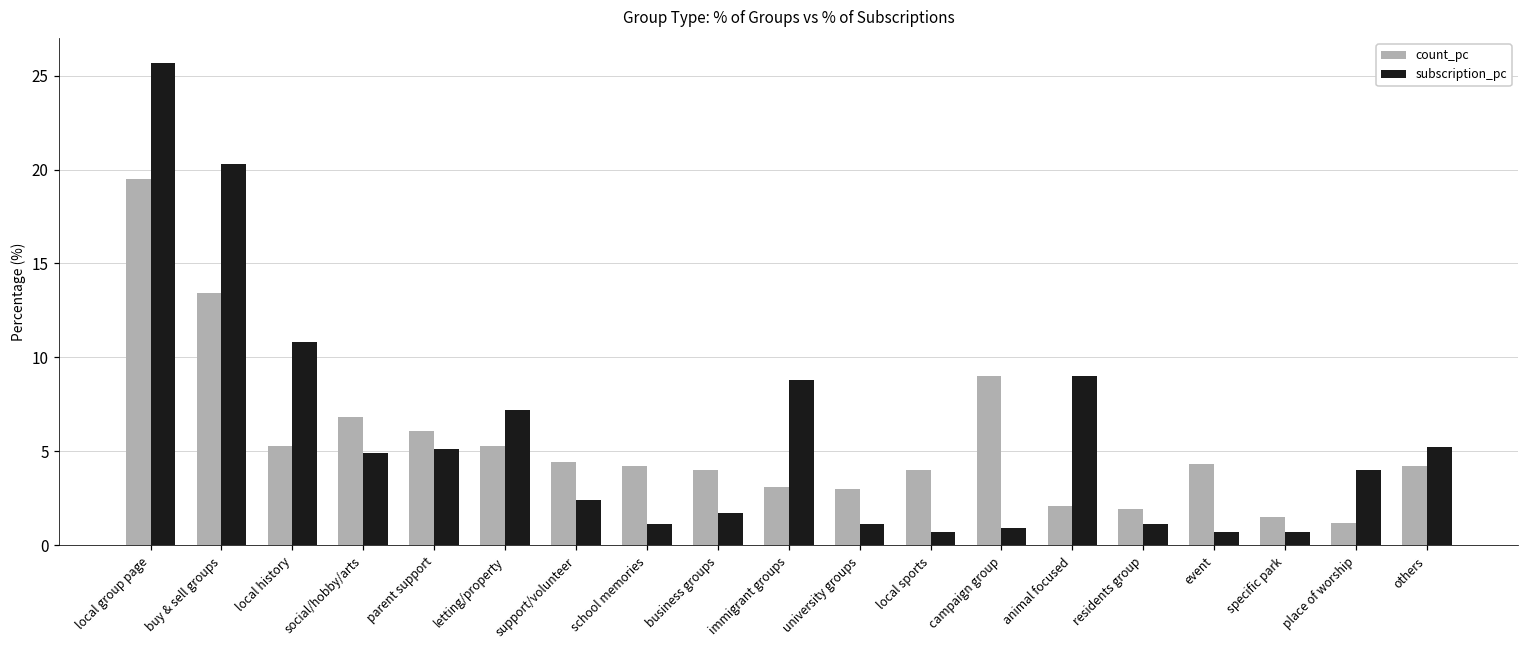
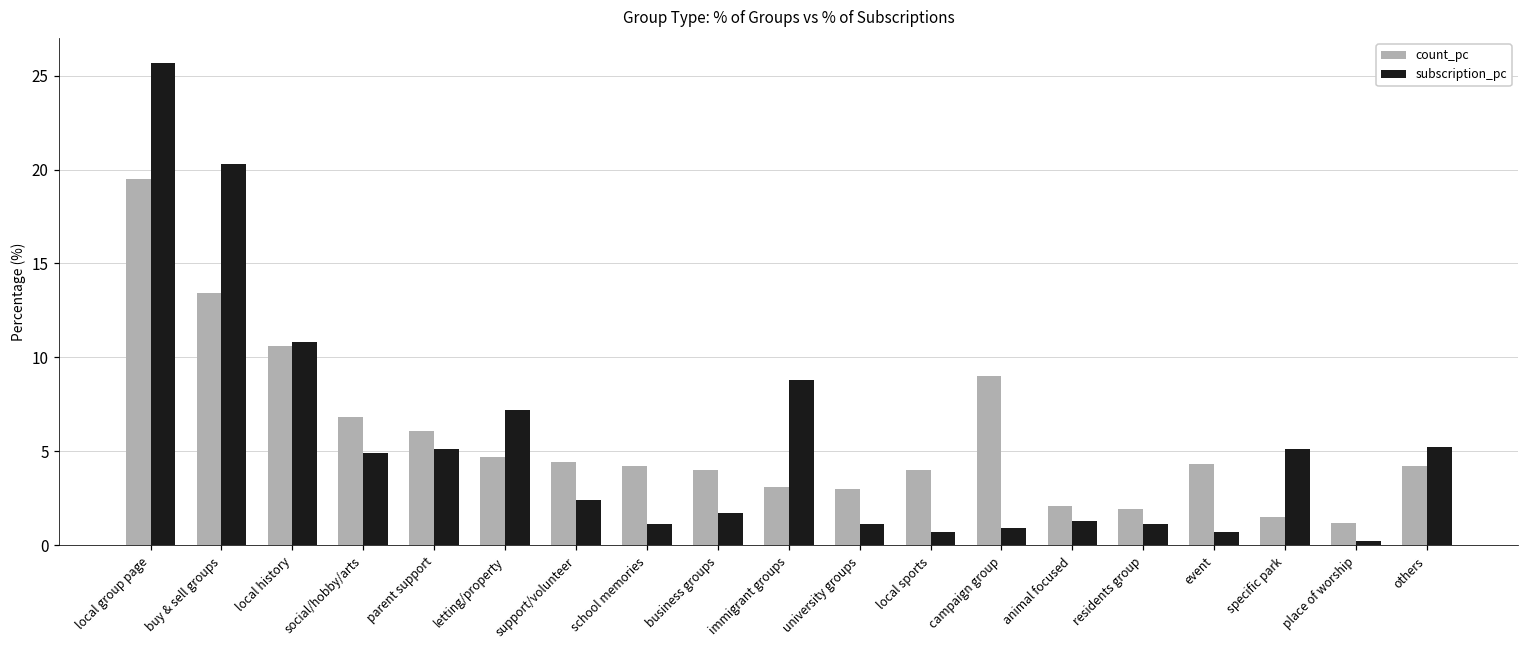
count_pc, local history: 5.3 -> 10.6
count_pc, letting/property: 5.3 -> 4.7
subscription_pc, animal focused: 9.0 -> 1.3
subscription_pc, specific park: 0.7 -> 5.1
subscription_pc, place of worship: 4.0 -> 0.2
